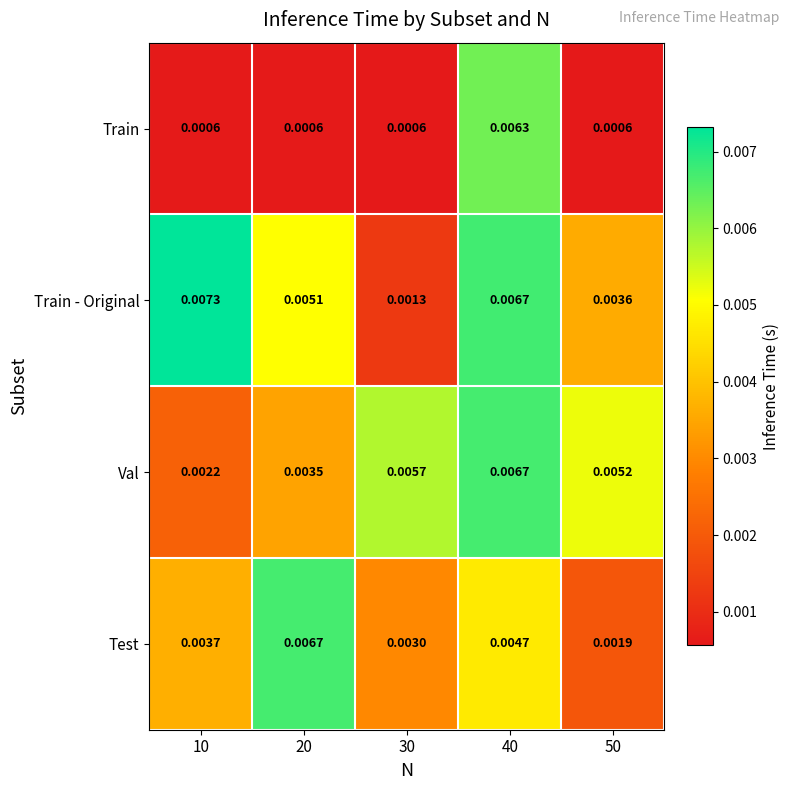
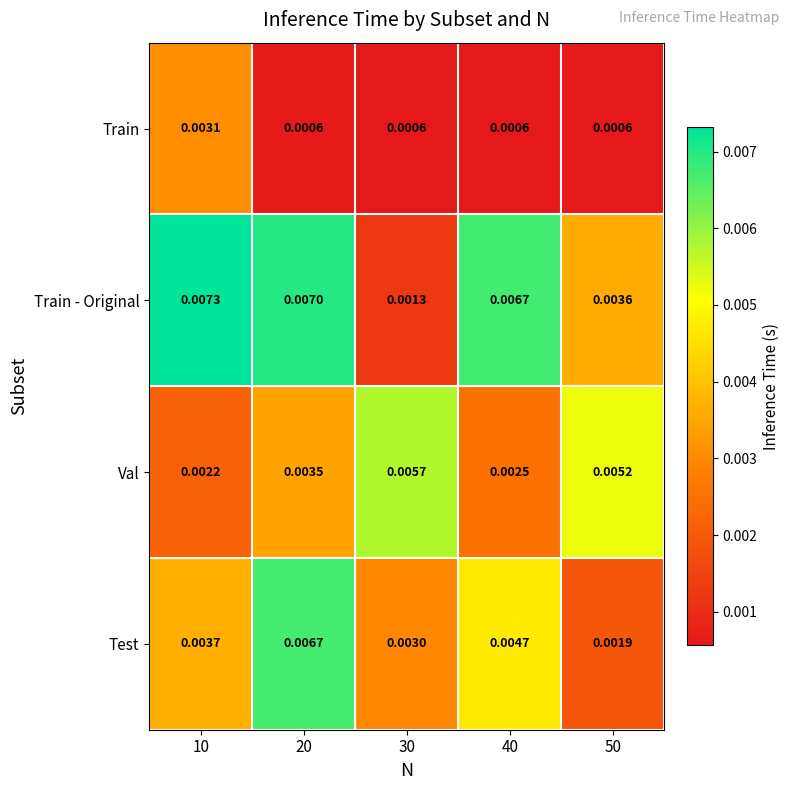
Train, 10: 0.0006 -> 0.0031
Train, 40: 0.0063 -> 0.0006
Train - Original, 20: 0.0051 -> 0.0070
Val, 40: 0.0067 -> 0.0025
